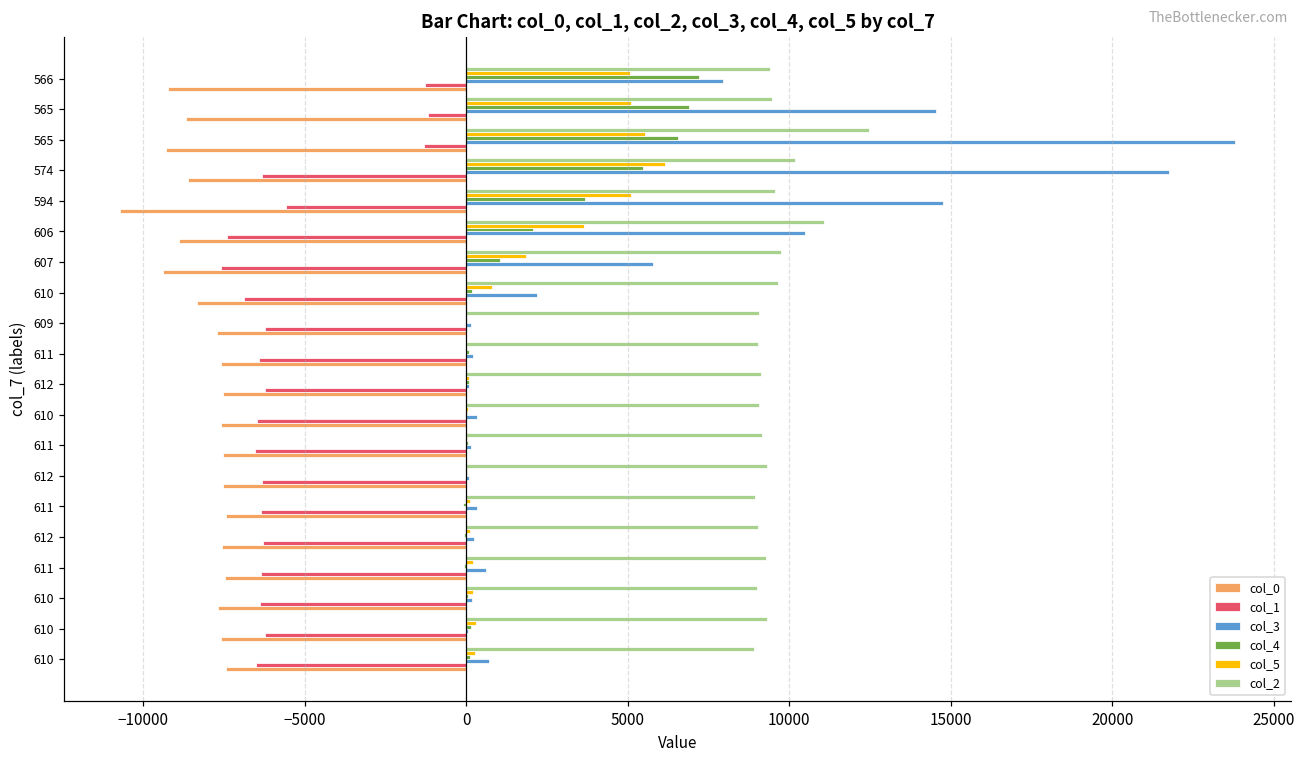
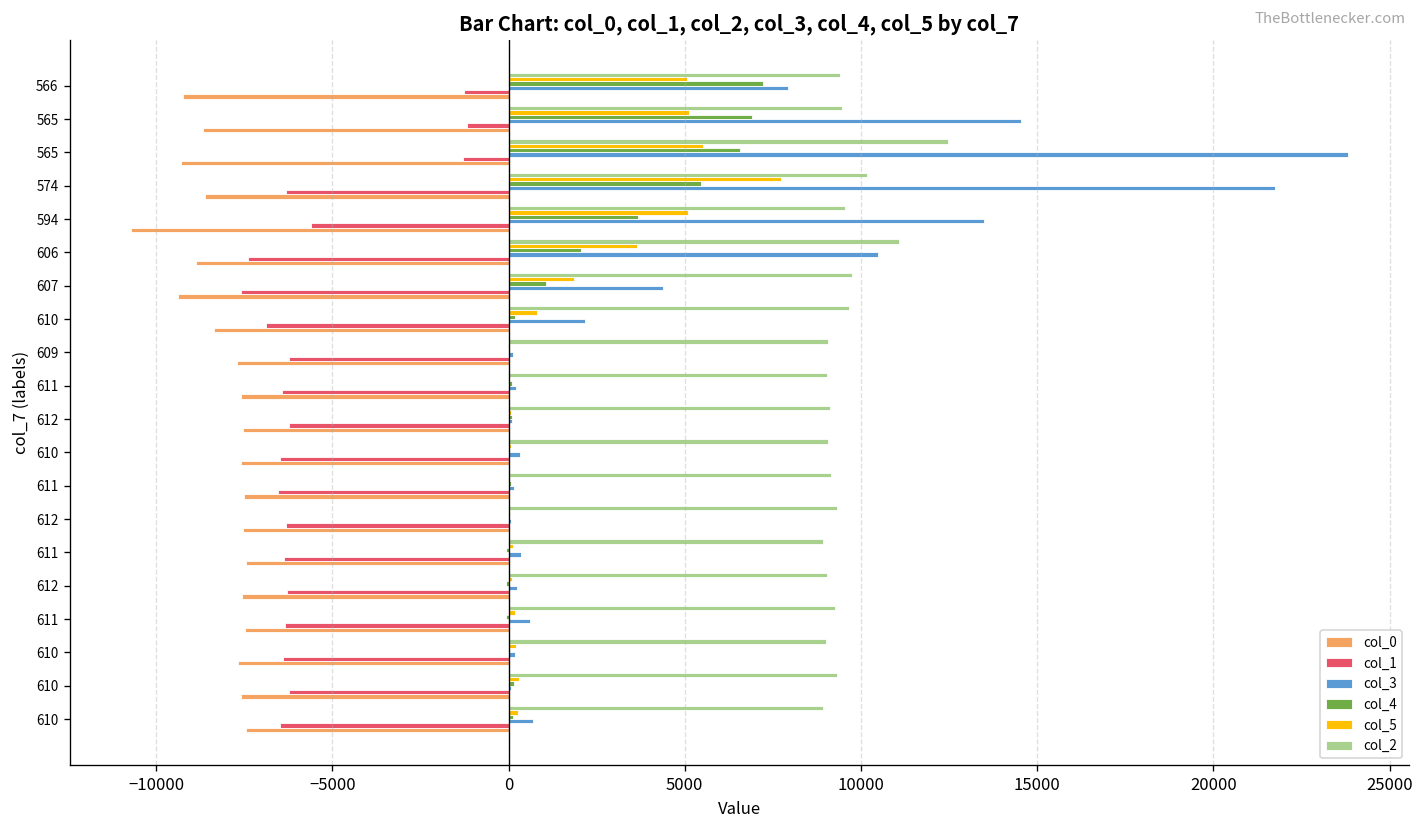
col_5, 574: 6200 -> 7700
col_3, 594: 14800 -> 13500
col_3, 607: 5800 -> 4400
